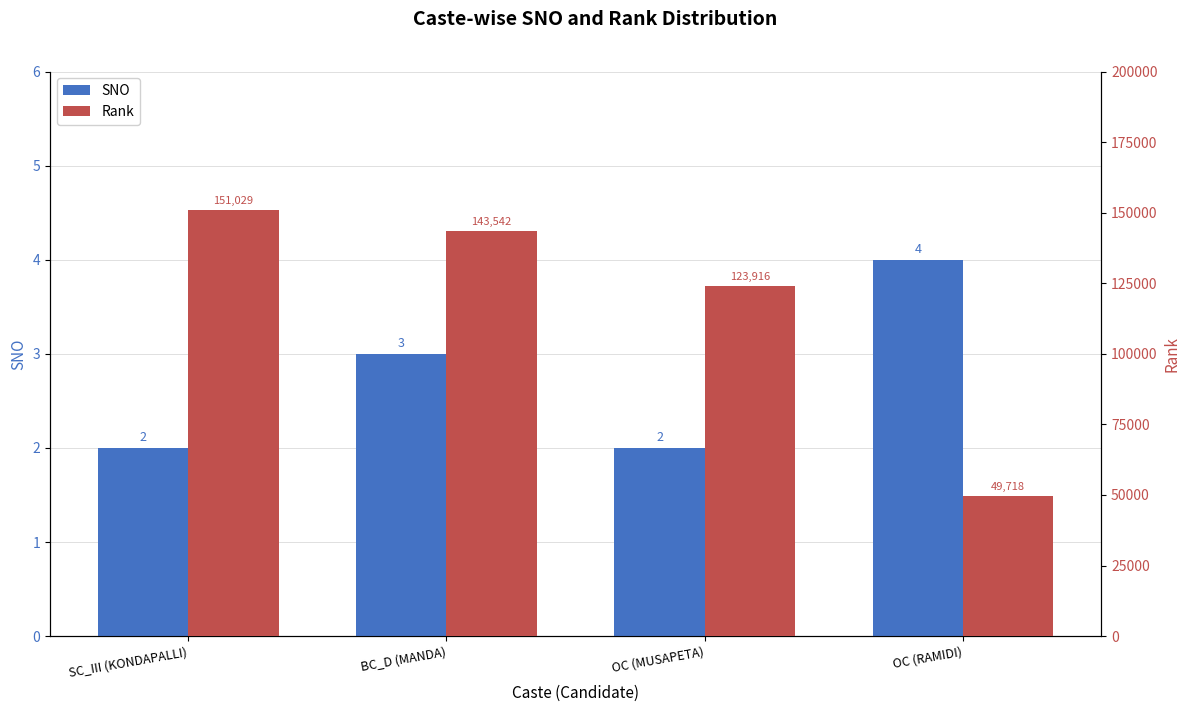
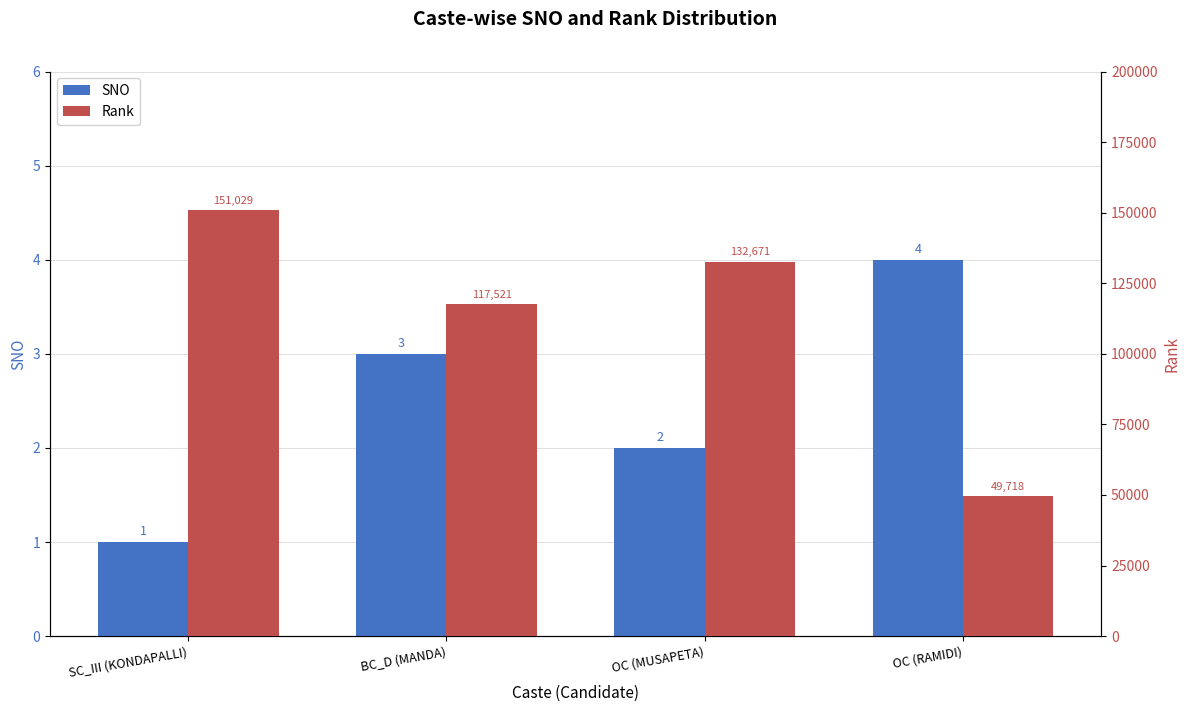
SNO, SC_III (KONDAPALLI): 2 -> 1
Rank, BC_D (MANDA): 143,542 -> 117,521
Rank, OC (MUSAPETA): 123,916 -> 132,671
